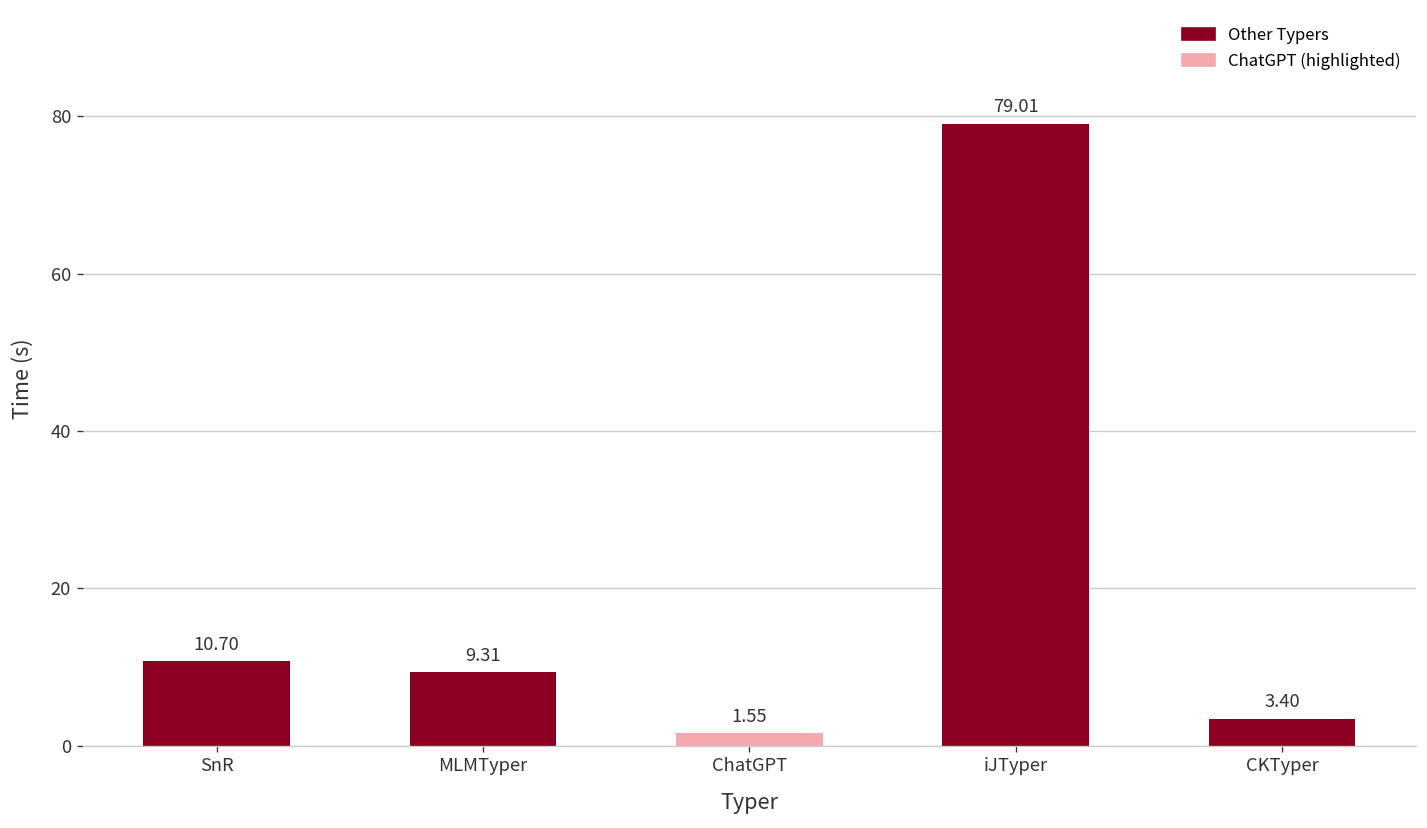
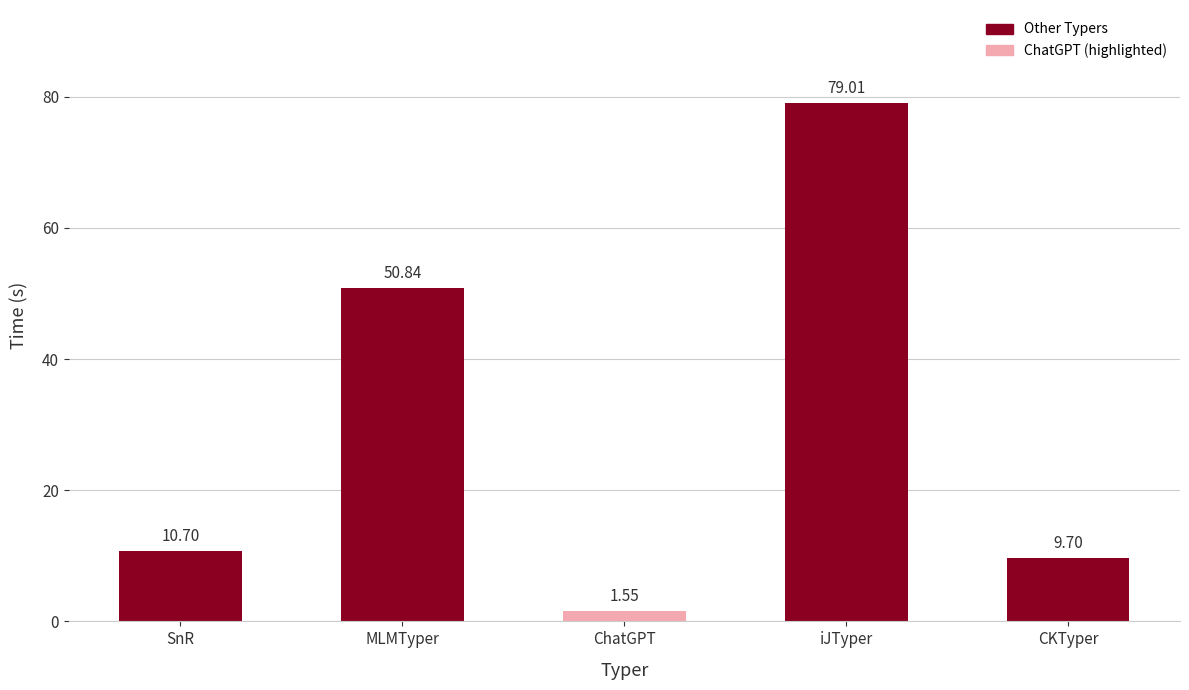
MLMTyper: 9.31 -> 50.84
CKTyper: 3.40 -> 9.70
